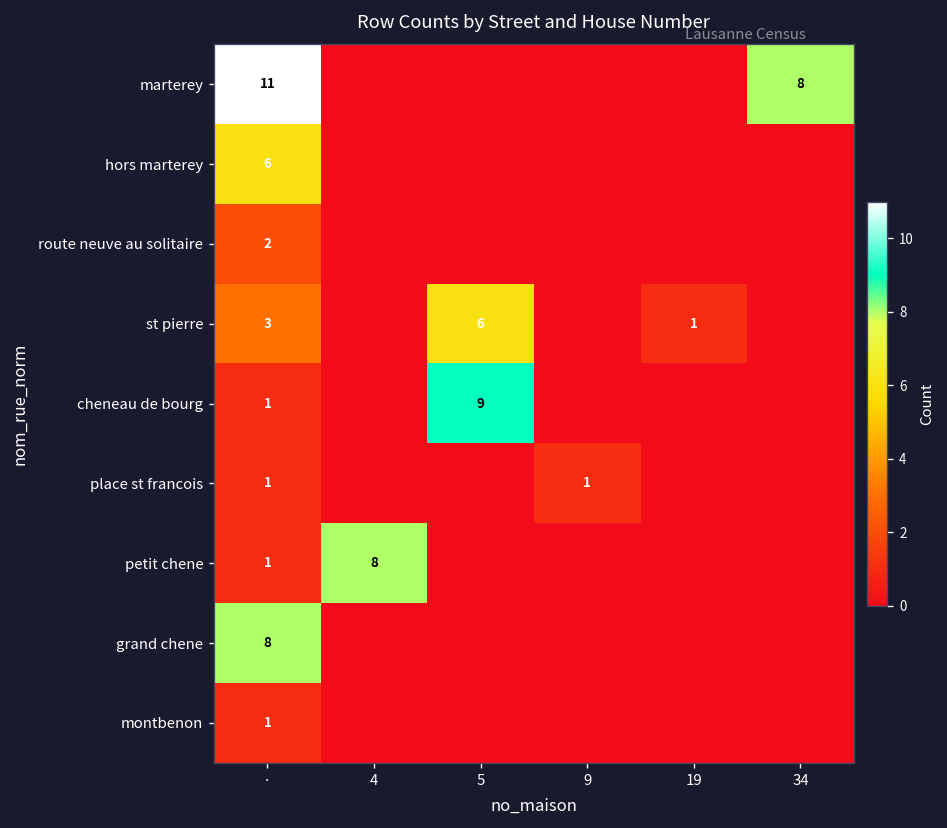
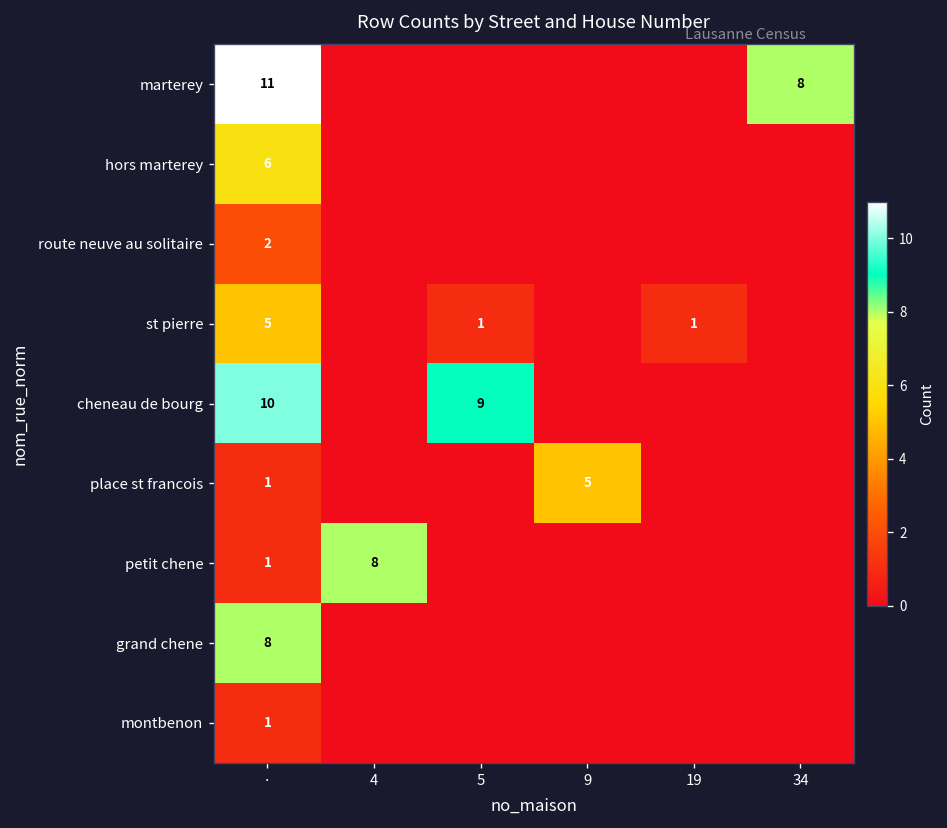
st pierre, ·: 3 -> 5
st pierre, 5: 6 -> 1
cheneau de bourg, ·: 1 -> 10
place st francois, 9: 1 -> 5
